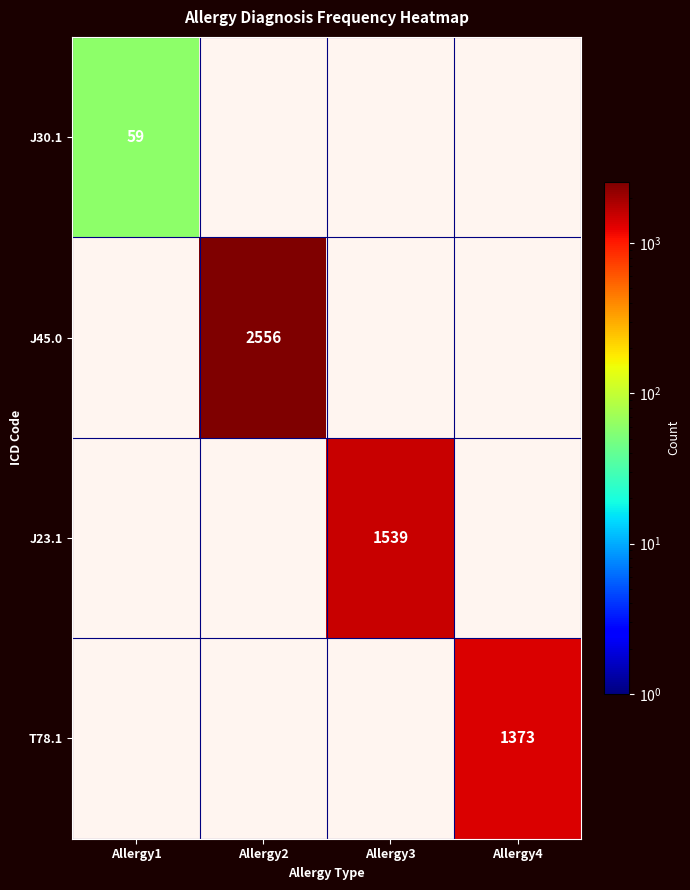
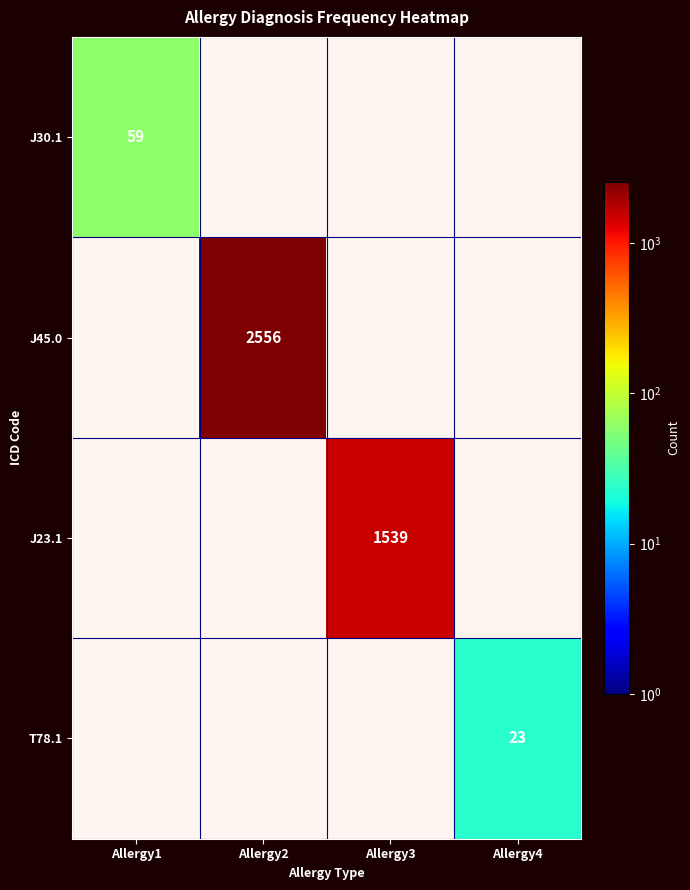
T78.1, Allergy4: 1373 -> 23
